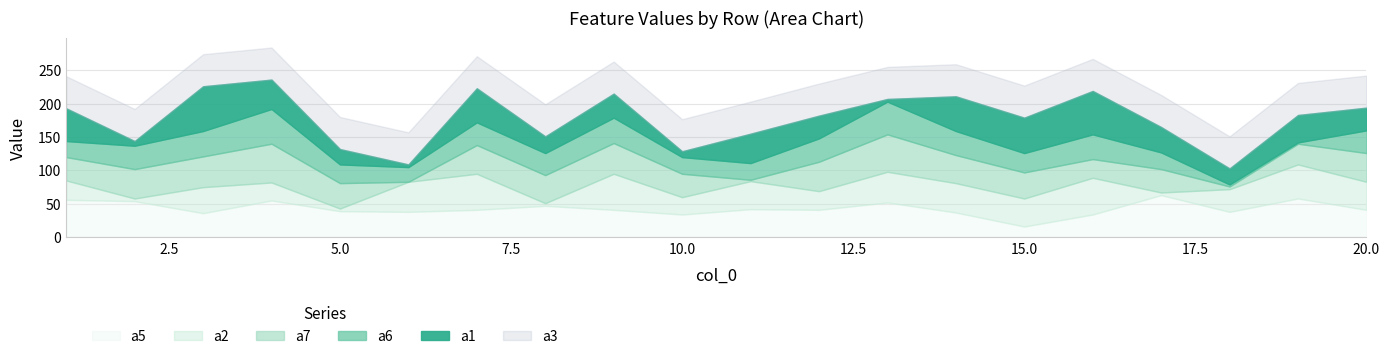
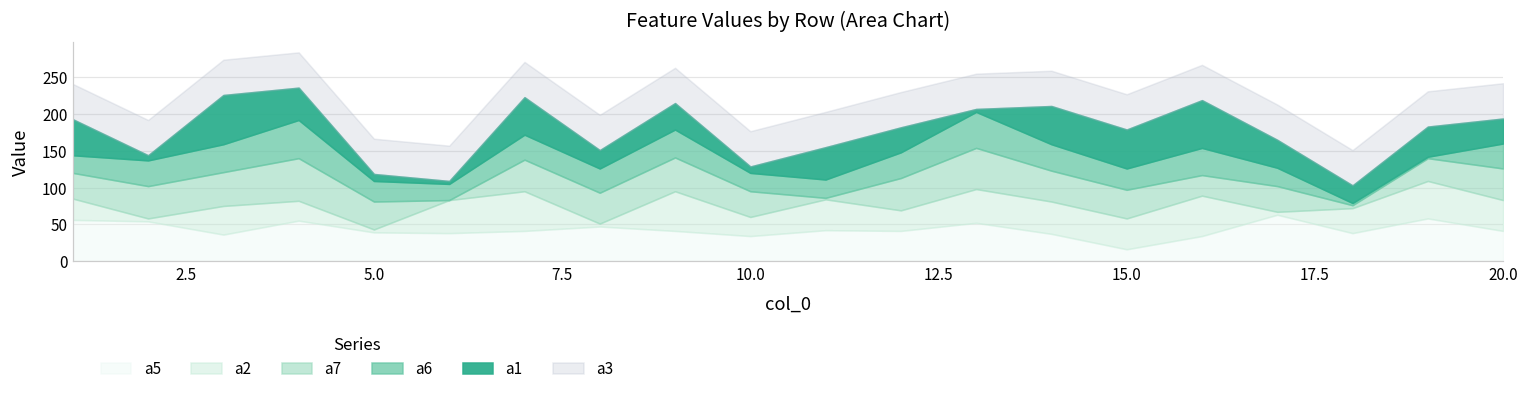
a1, 5.0: 20 -> 10
